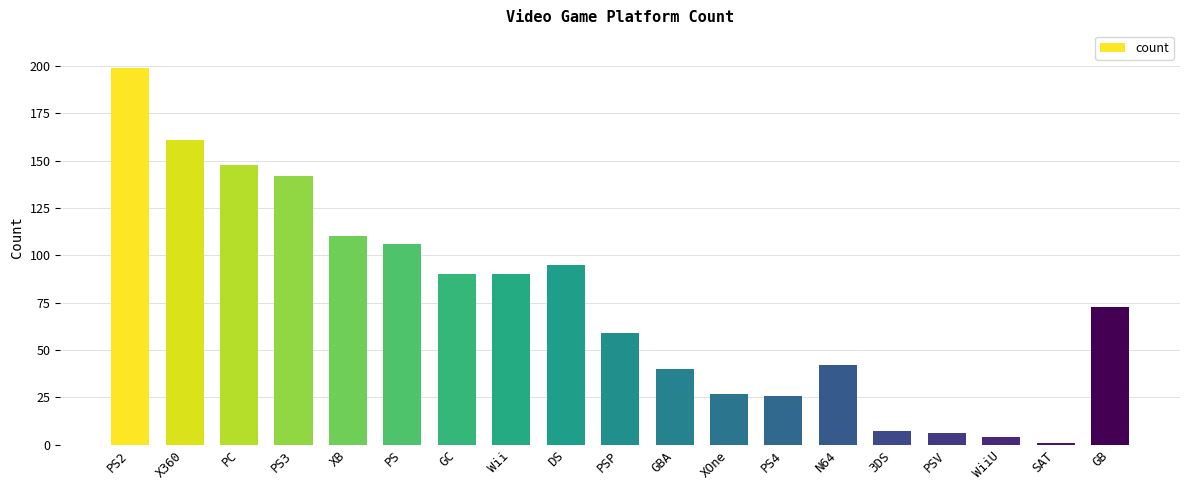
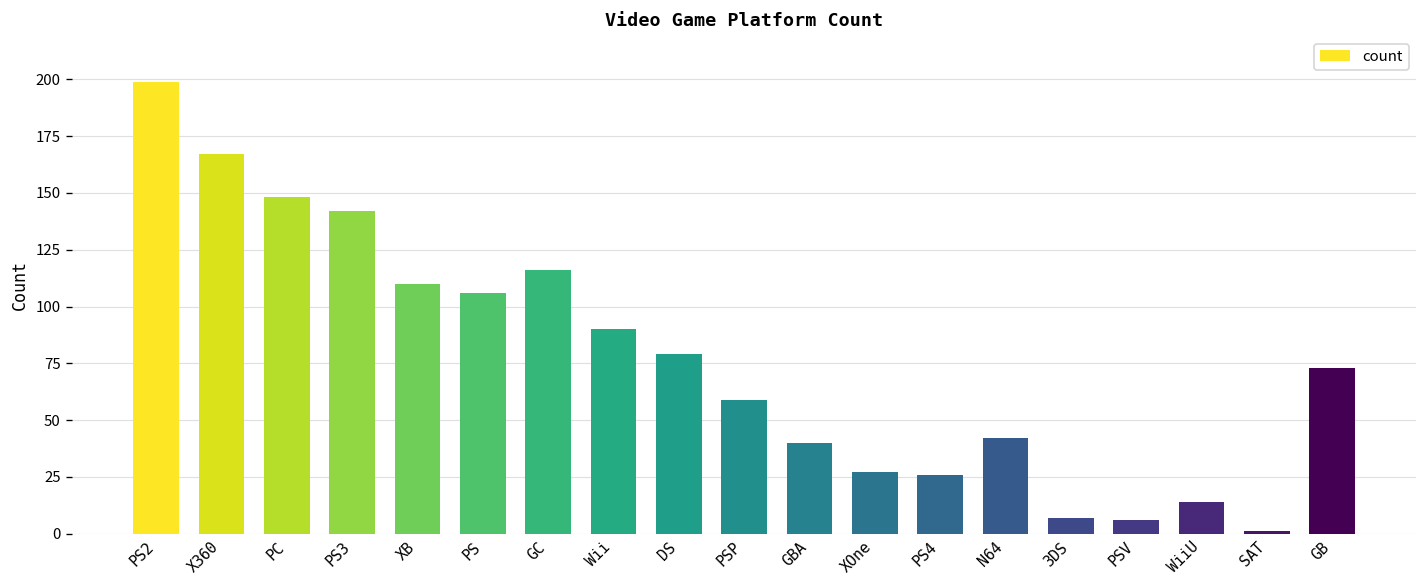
X360: 161 -> 167
GC: 90 -> 116
DS: 95 -> 79
WiiU: 4 -> 14
